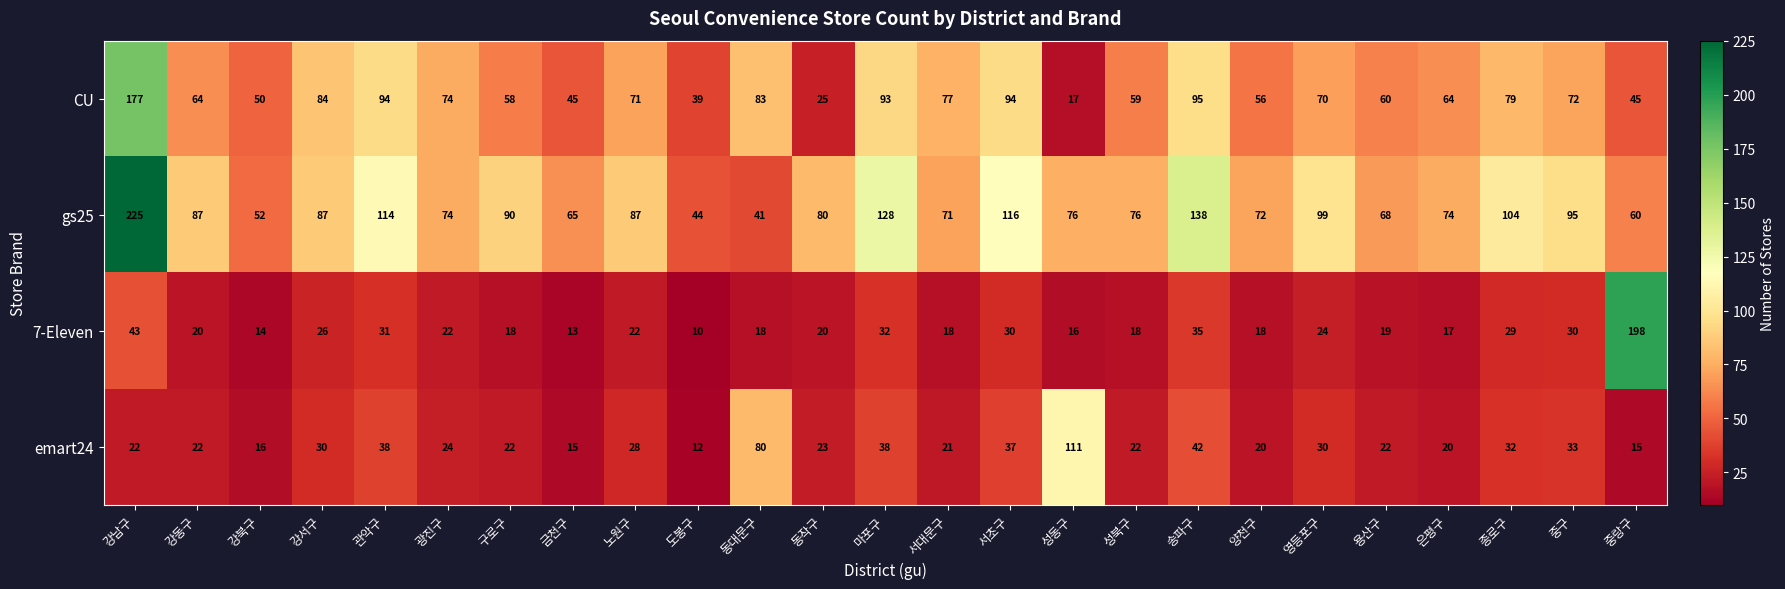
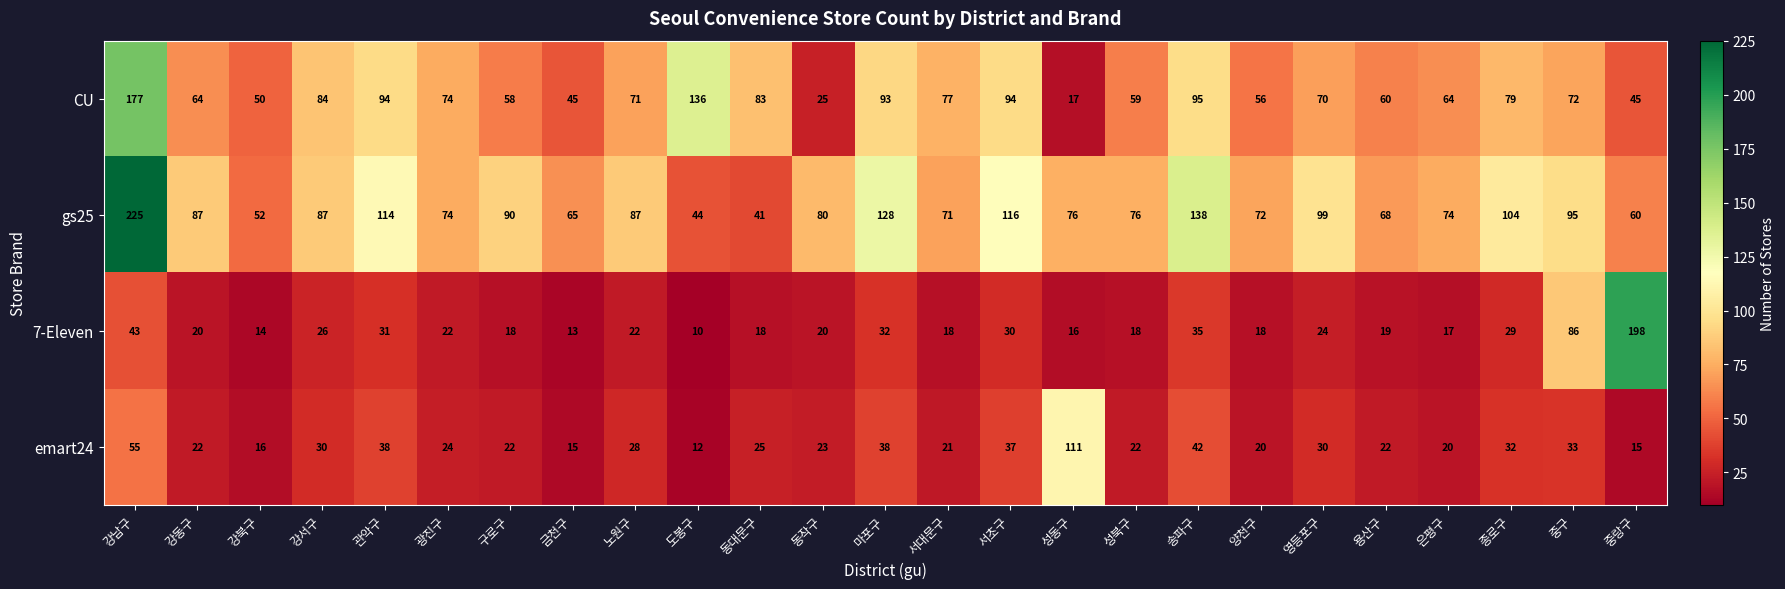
CU, 도봉구: 39 -> 136
7-Eleven, 중구: 30 -> 86
emart24, 강남구: 22 -> 55
emart24, 동대문구: 80 -> 25
